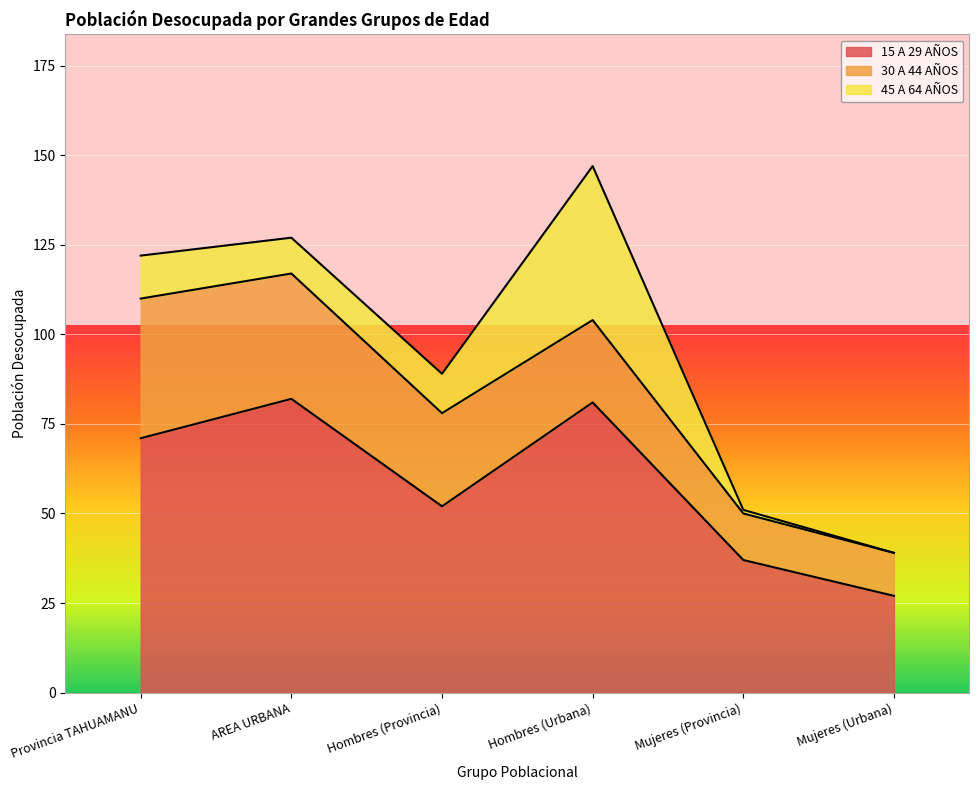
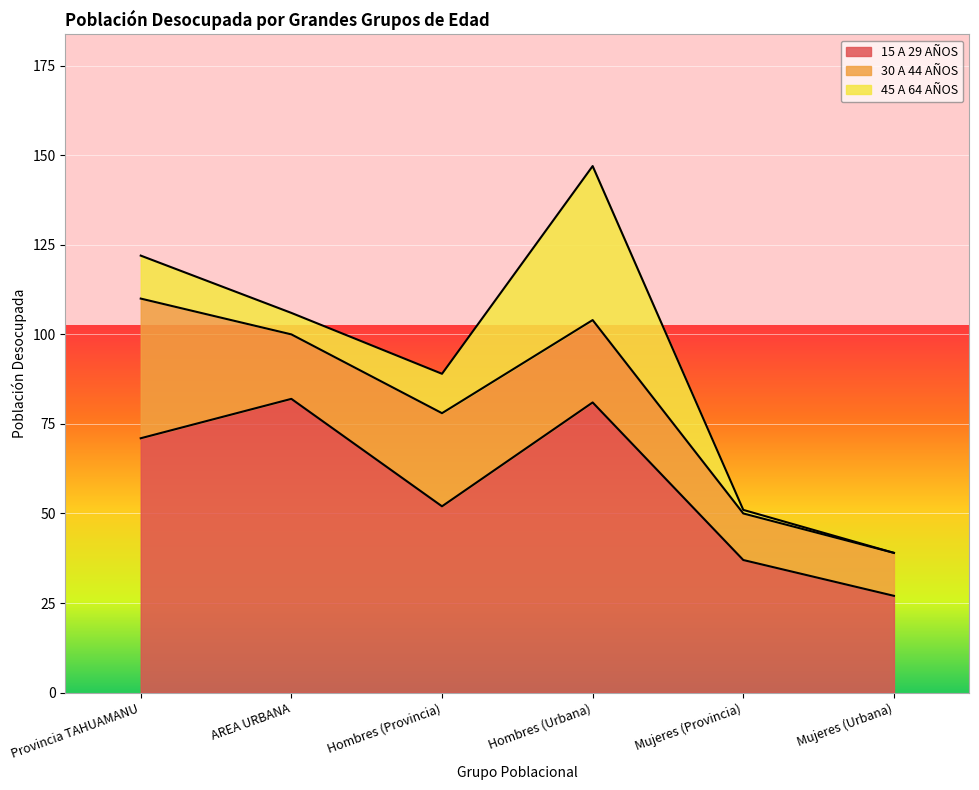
30 A 44 AÑOS, AREA URBANA: 35 -> 18
45 A 64 AÑOS, AREA URBANA: 10 -> 6
